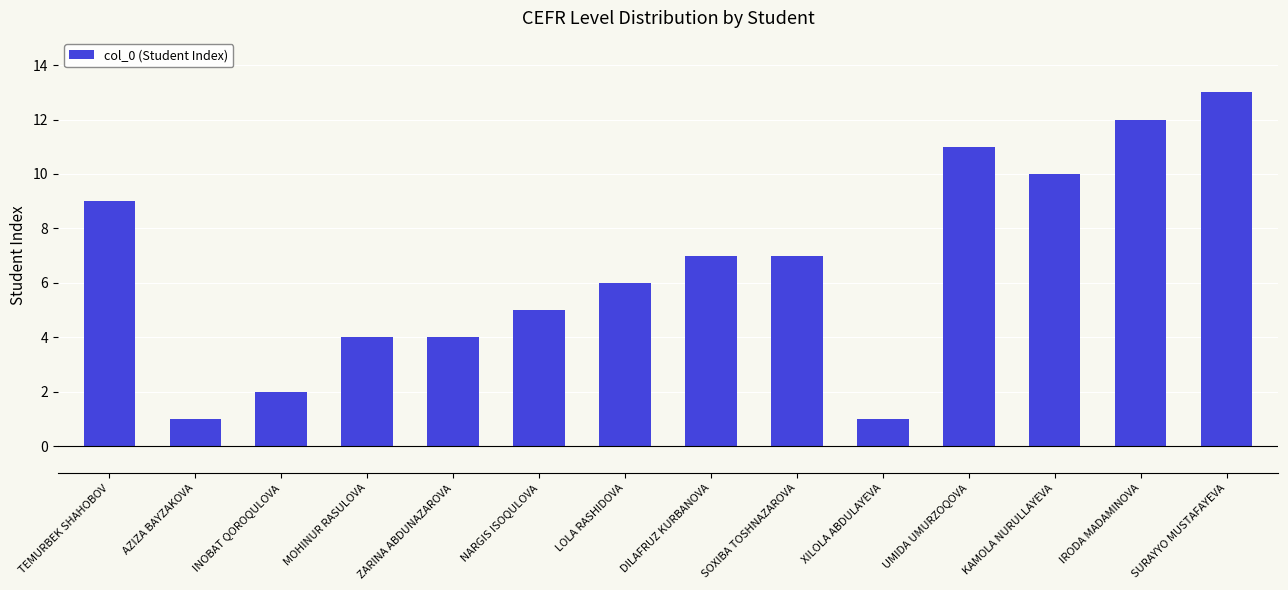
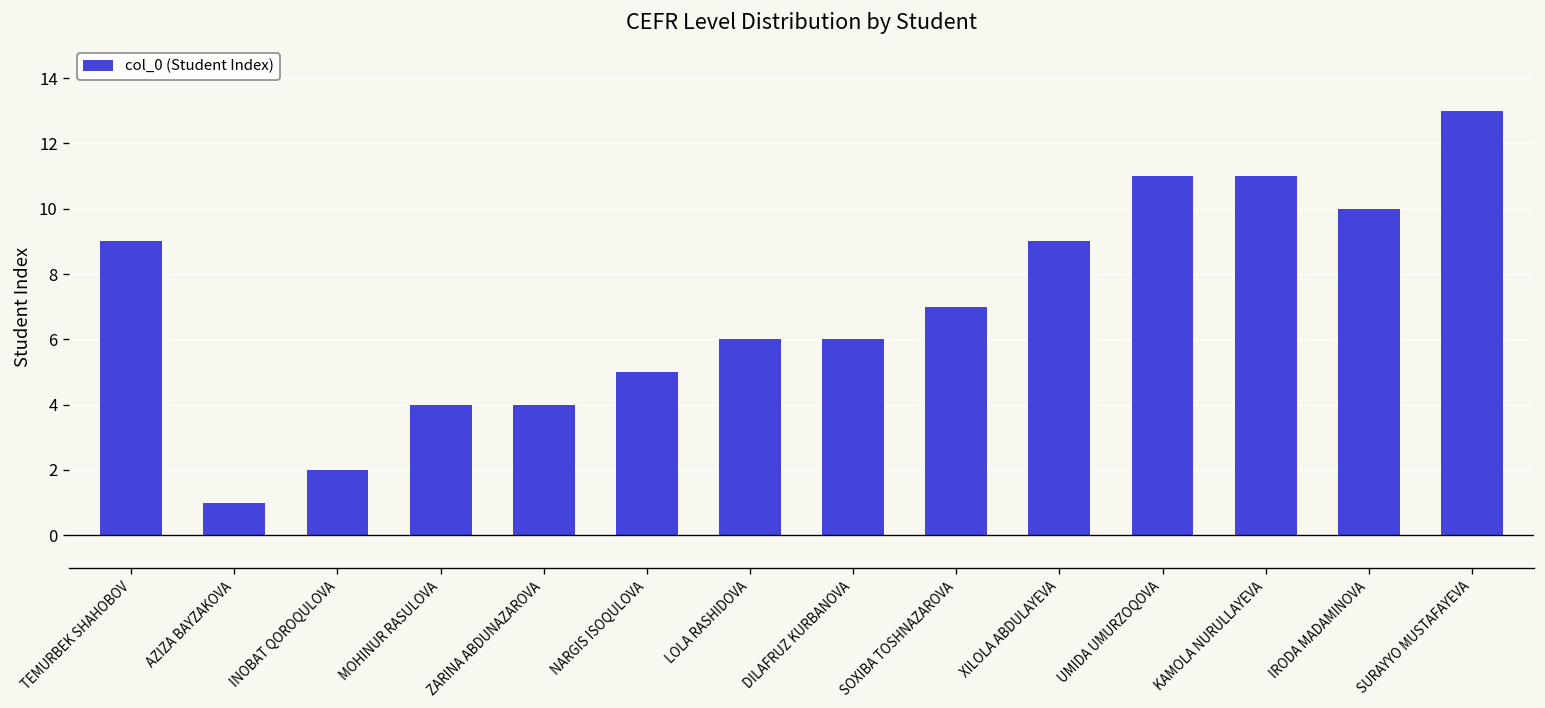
DILAFRUZ KURBANOVA: 7 -> 6
XILOLA ABDULAYEVA: 1 -> 9
KAMOLA NURULLAYEVA: 10 -> 11
IRODA MADAMINOVA: 12 -> 10
